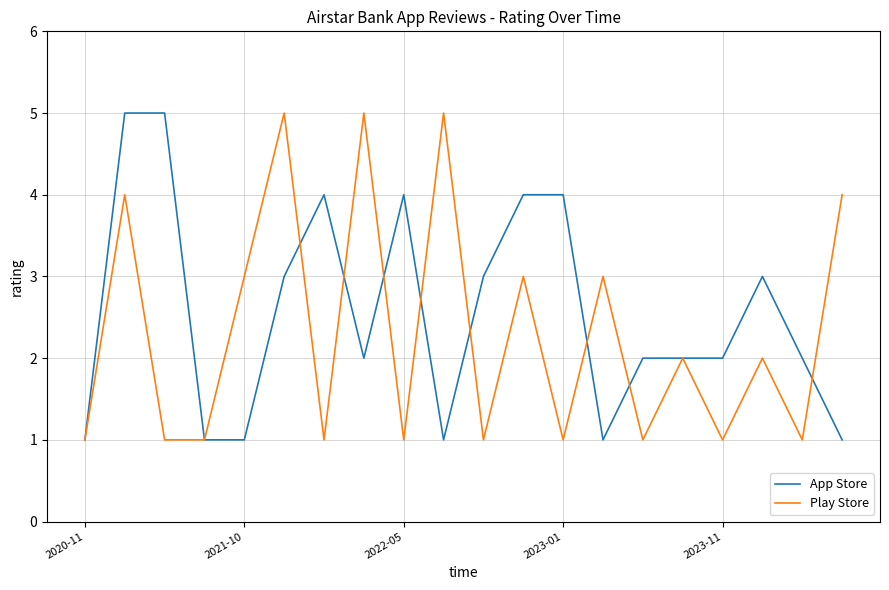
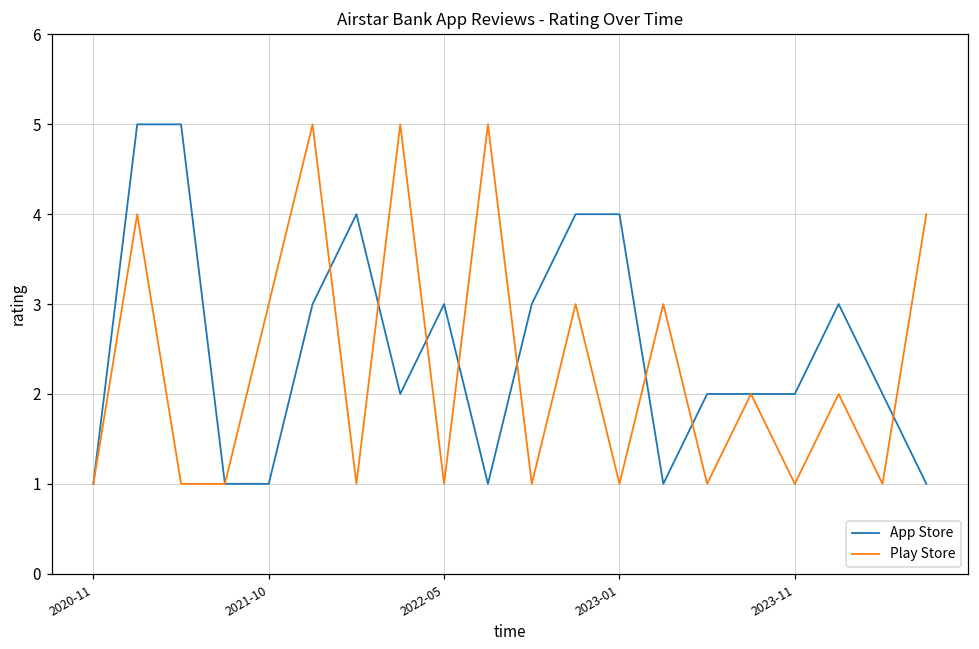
App Store, 2022-05: 4 -> 3
